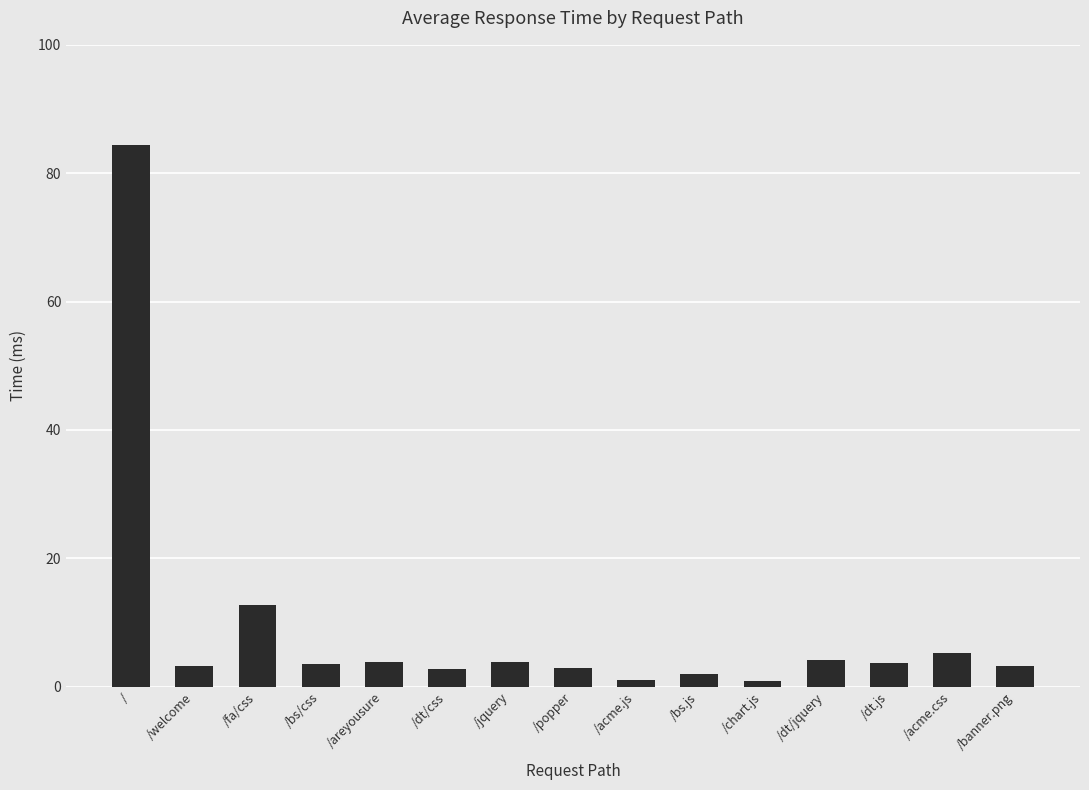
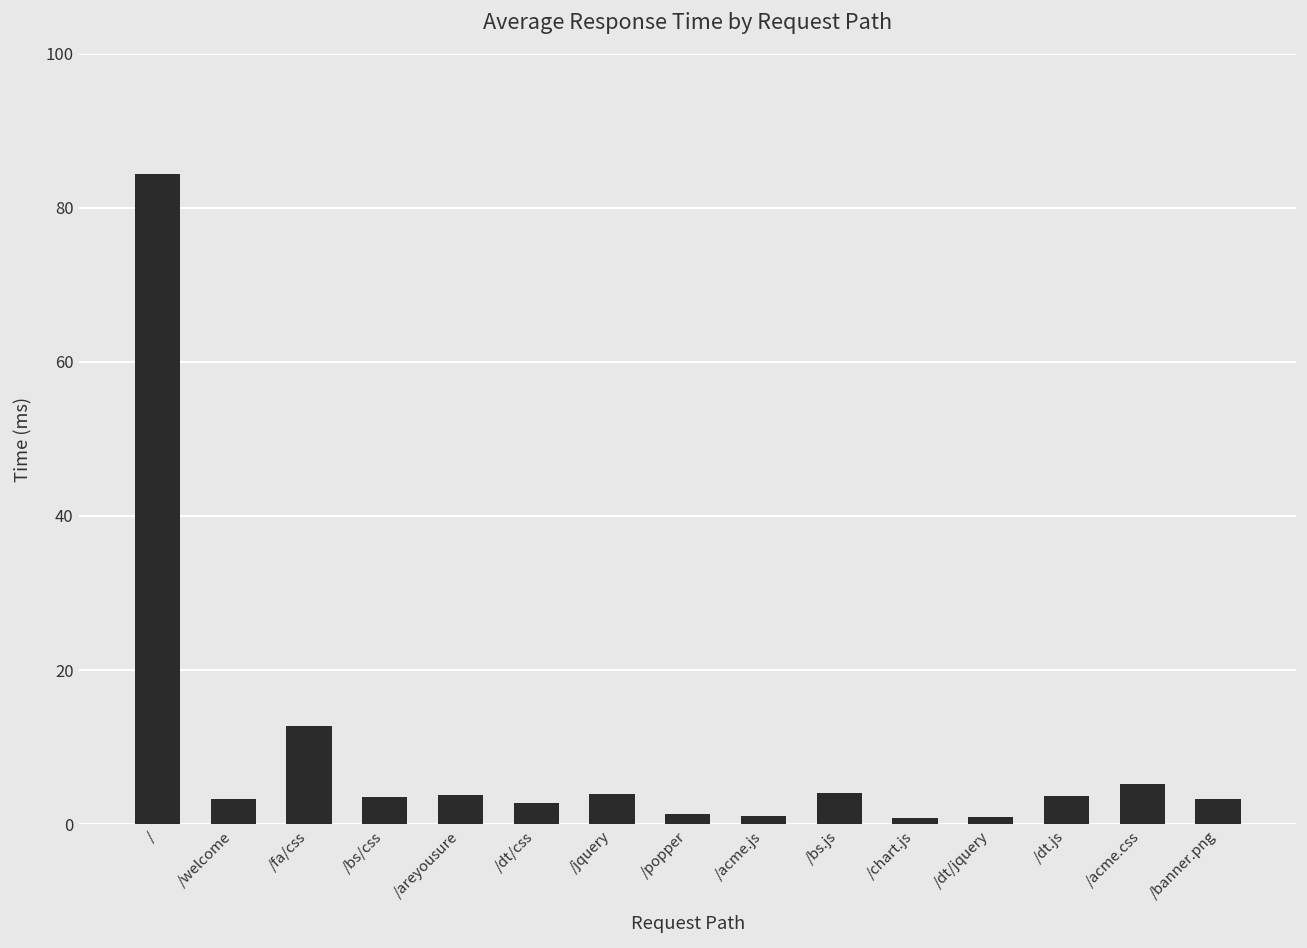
/popper: 3 -> 1
/bs.js: 2 -> 4
/dt/jquery: 4 -> 1
